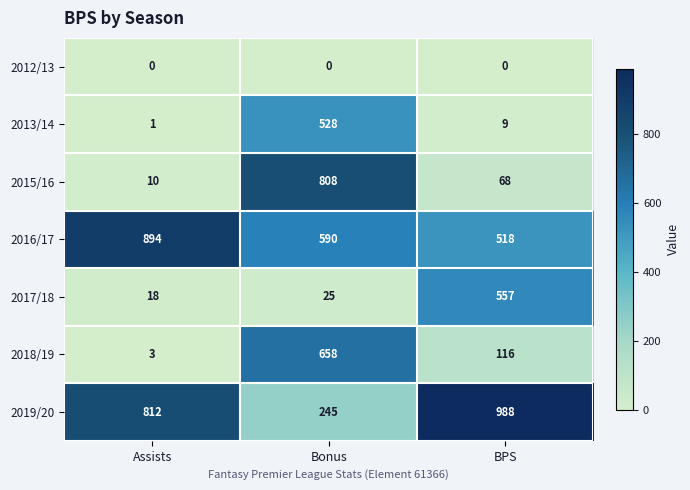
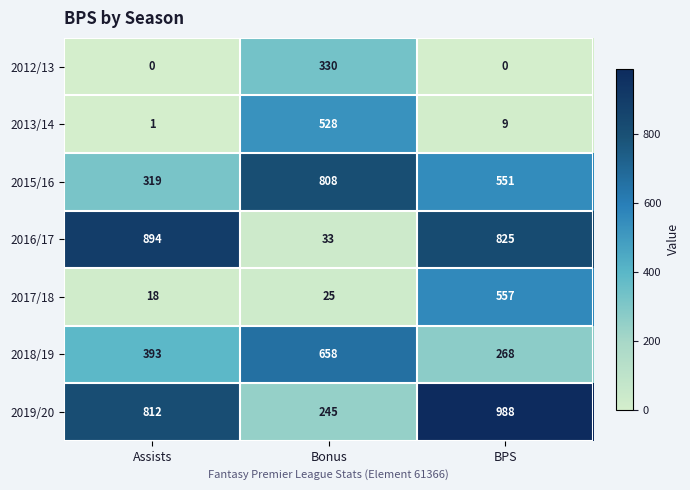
2012/13, Bonus: 0 -> 330
2015/16, Assists: 10 -> 319
2015/16, BPS: 68 -> 551
2016/17, Bonus: 590 -> 33
2016/17, BPS: 518 -> 825
2018/19, Assists: 3 -> 393
2018/19, BPS: 116 -> 268
